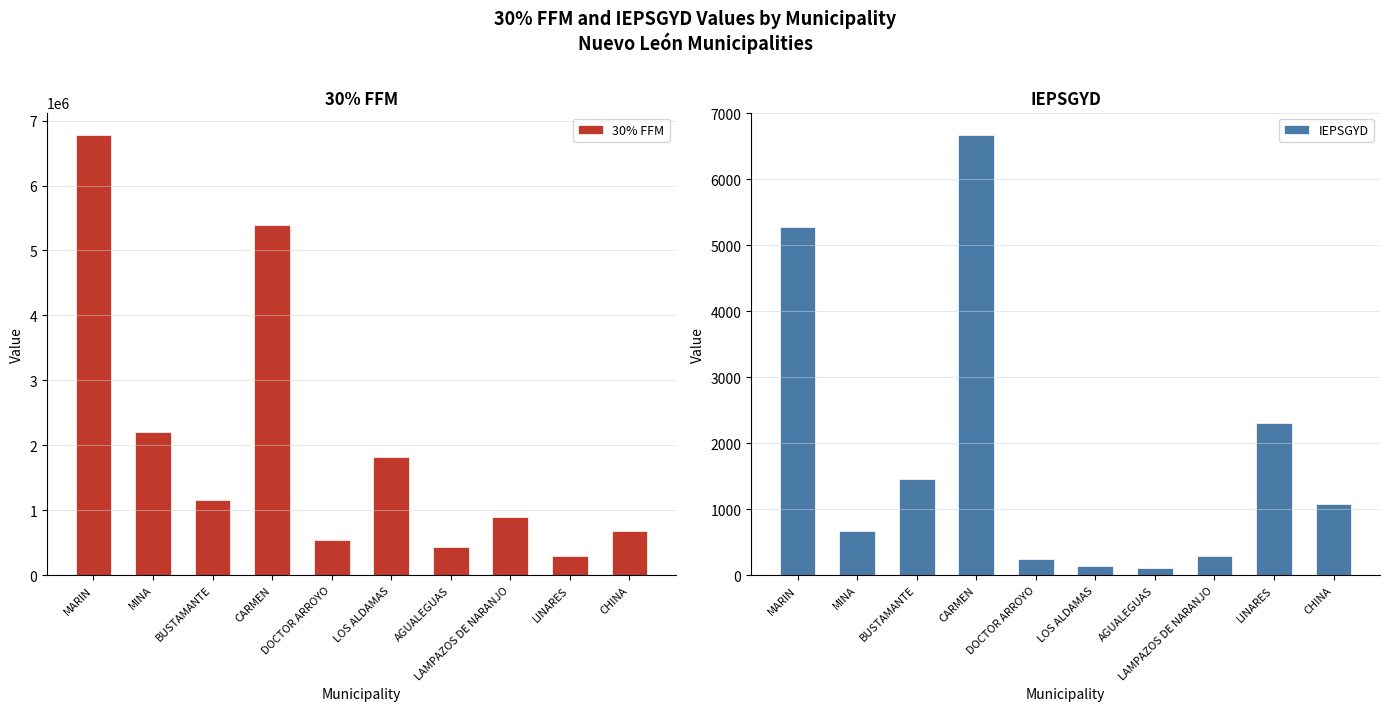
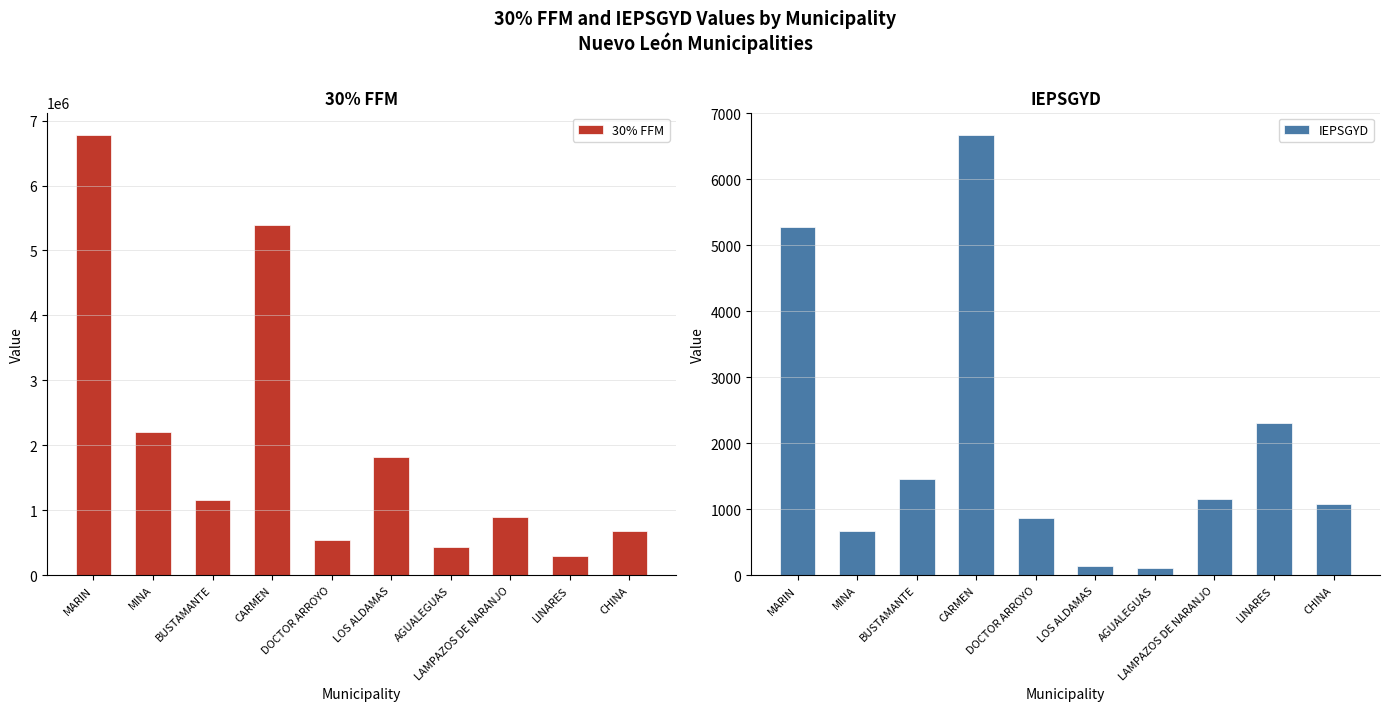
IEPSGYD, DOCTOR ARROYO: 200 -> 900
IEPSGYD, LAMPAZOS DE NARANJO: 300 -> 1200
